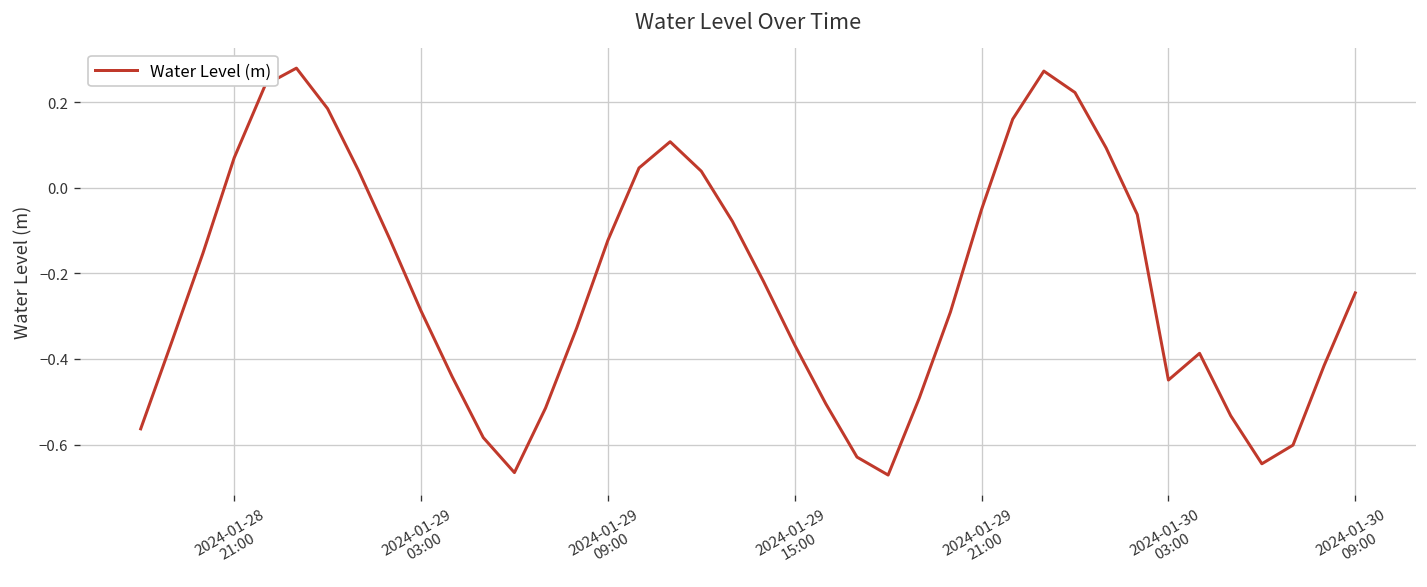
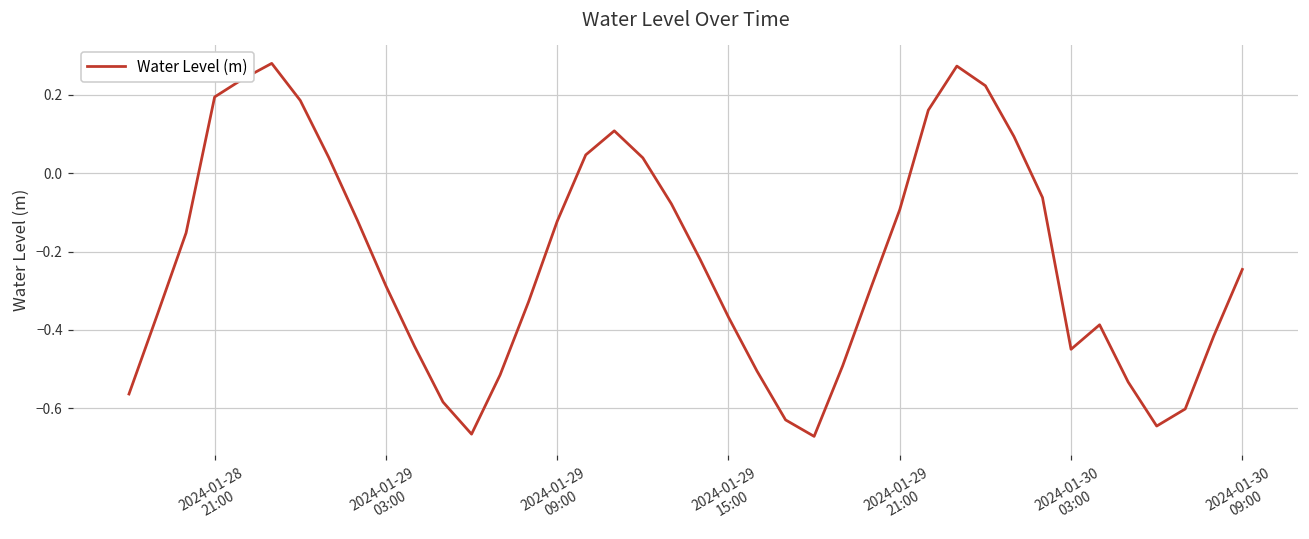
2024-01-28 21:00: 0.07 -> 0.19
2024-01-29 21:00: -0.05 -> -0.09
